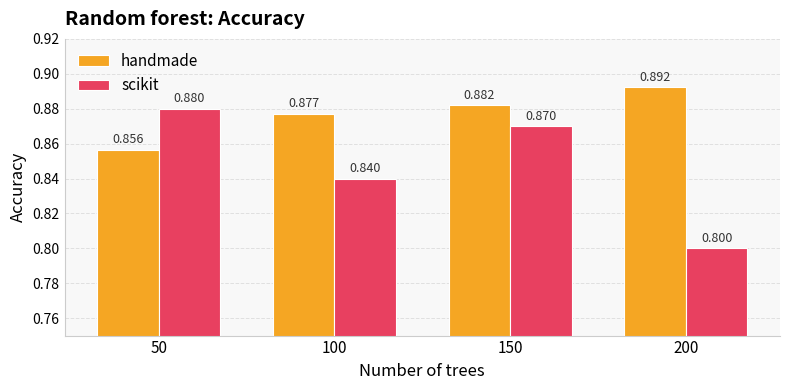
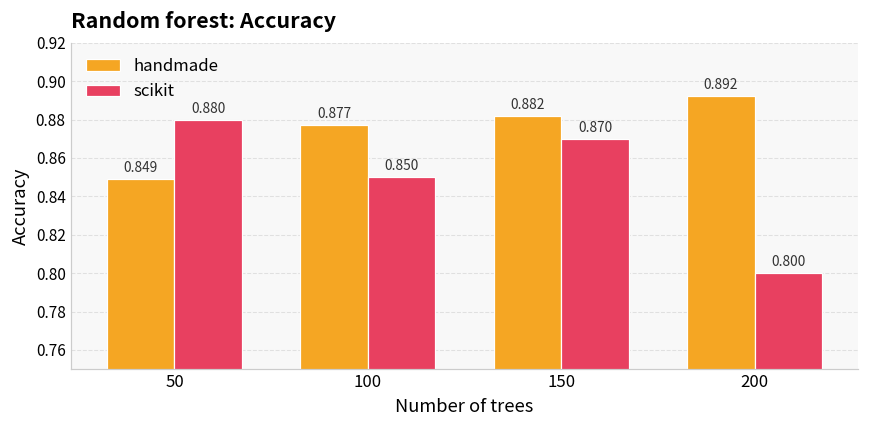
handmade, 50: 0.856 -> 0.849
scikit, 100: 0.840 -> 0.850
